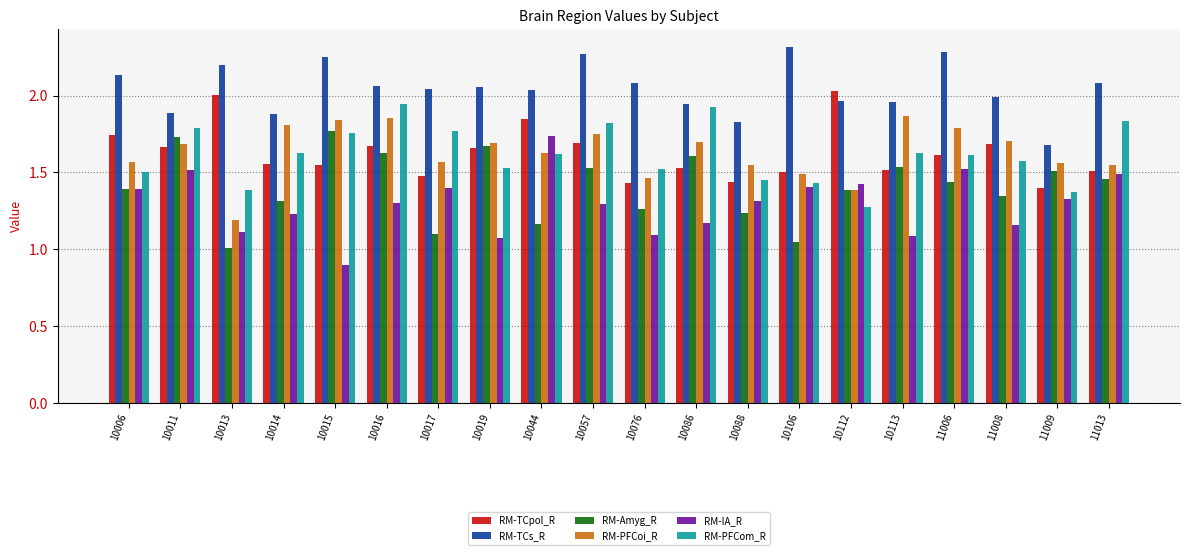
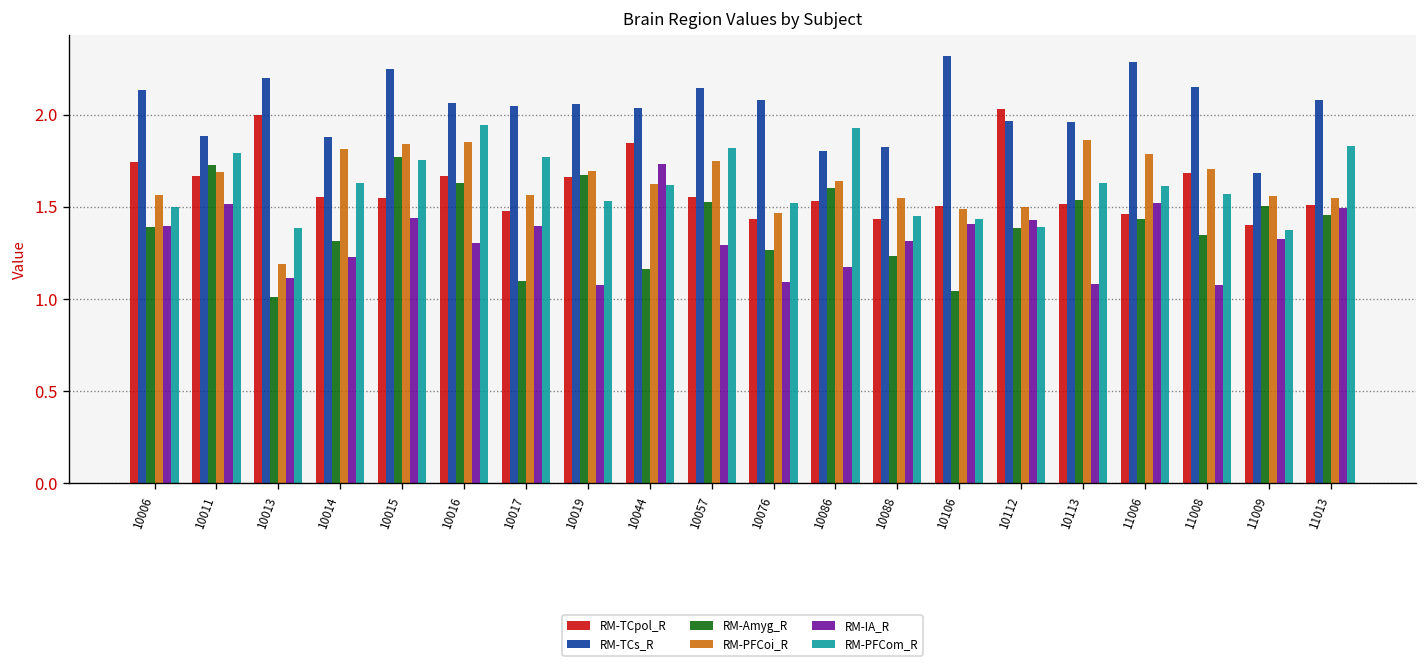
RM-IA_R, 10015: 0.90 -> 1.44
RM-TCpol_R, 10057: 1.69 -> 1.55
RM-TCs_R, 10057: 2.27 -> 2.15
RM-TCs_R, 10086: 1.95 -> 1.80
RM-PFCoi_R, 10086: 1.69 -> 1.64
RM-PFCoi_R, 10112: 1.39 -> 1.50
RM-PFCom_R, 10112: 1.28 -> 1.39
RM-TCpol_R, 11006: 1.61 -> 1.46
RM-TCs_R, 11008: 1.99 -> 2.15
RM-IA_R, 11008: 1.16 -> 1.08
